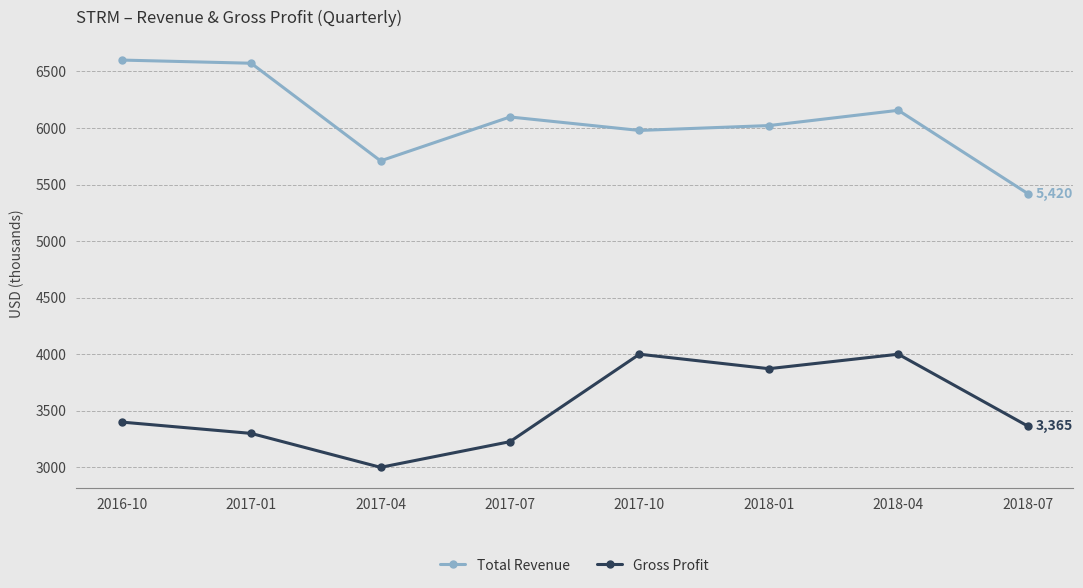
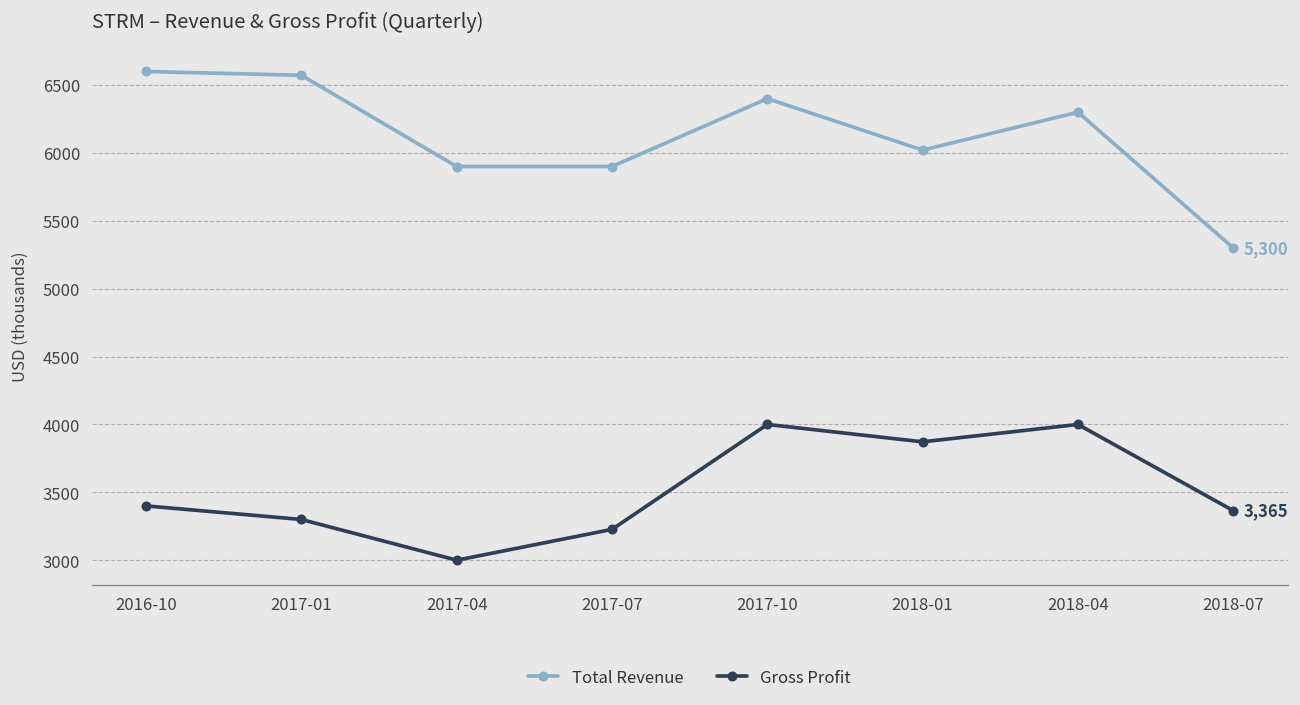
Total Revenue, 2017-04: 5710 -> 5900
Total Revenue, 2017-07: 6100 -> 5900
Total Revenue, 2017-10: 5980 -> 6400
Total Revenue, 2018-04: 6160 -> 6300
Total Revenue, 2018-07: 5,420 -> 5,300
